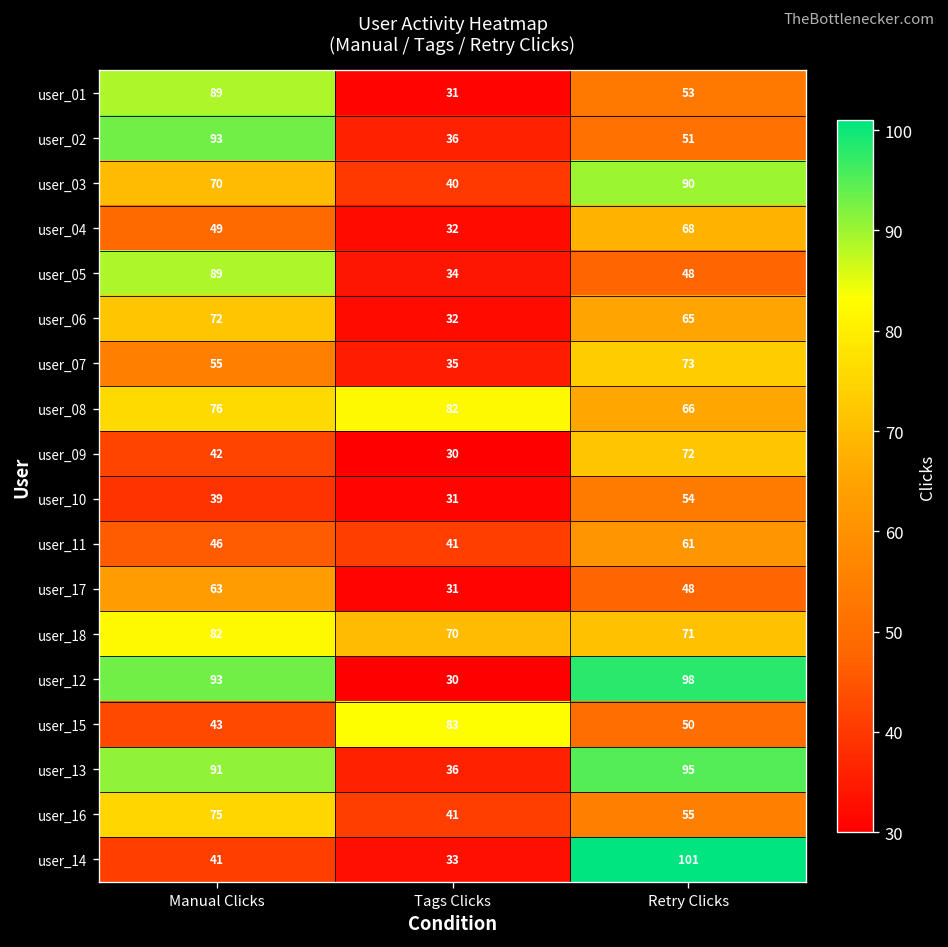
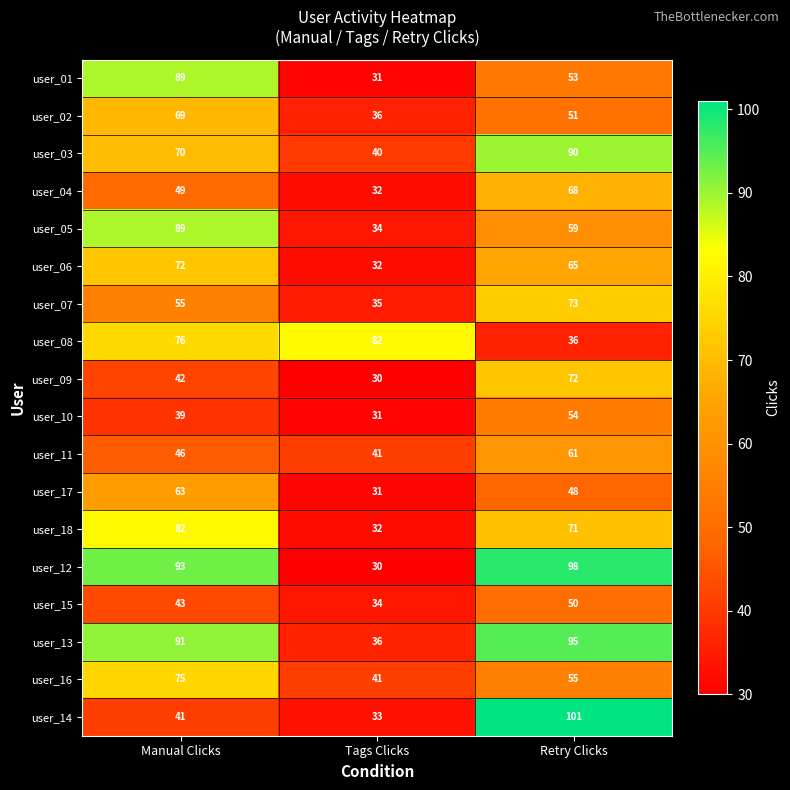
user_02, Manual Clicks: 93 -> 69
user_05, Retry Clicks: 48 -> 59
user_08, Retry Clicks: 66 -> 36
user_18, Tags Clicks: 70 -> 32
user_15, Tags Clicks: 83 -> 34
